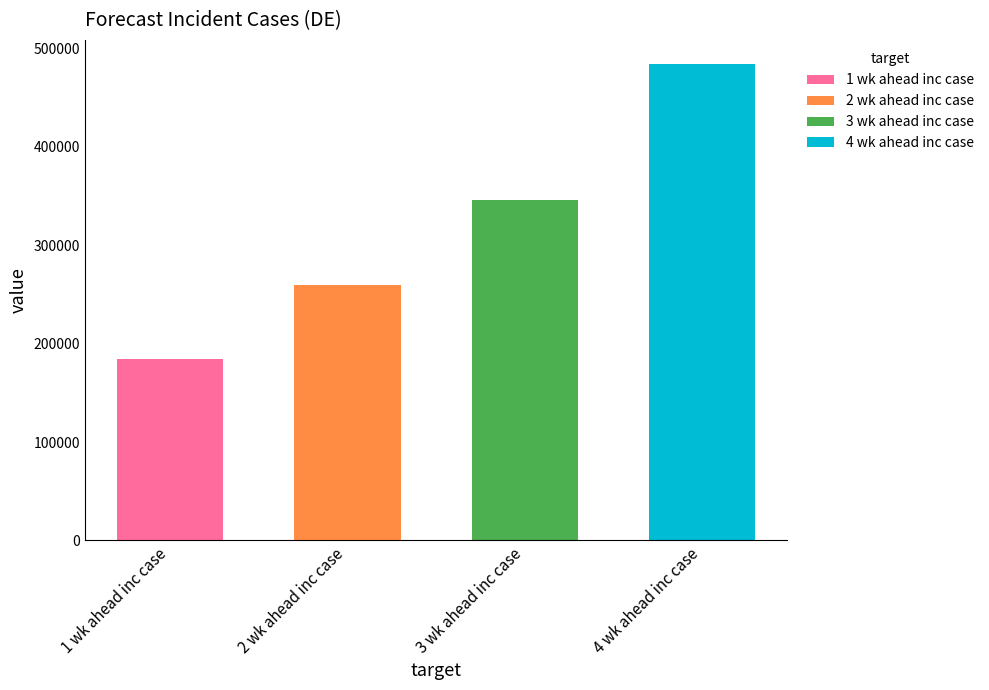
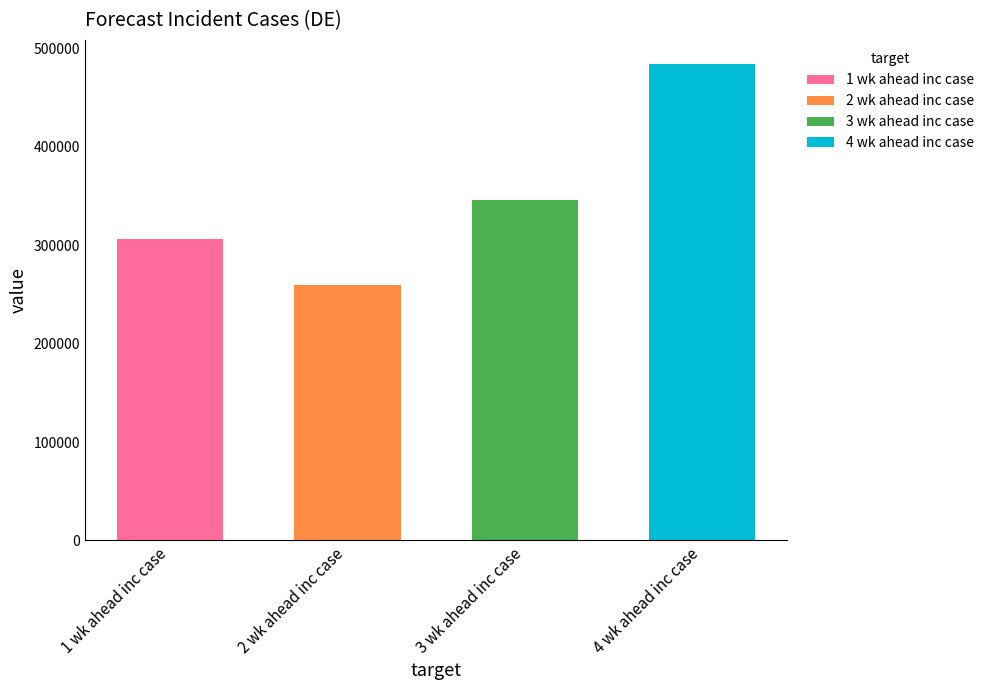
1 wk ahead inc case: 180000 -> 310000
